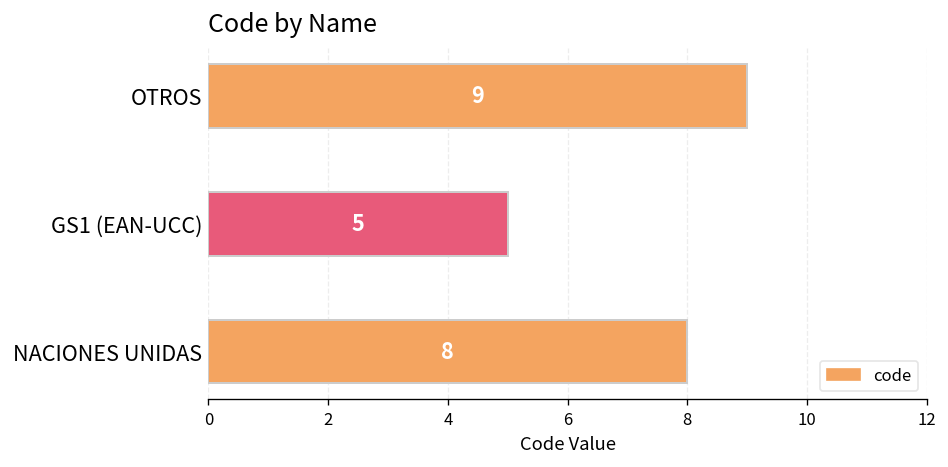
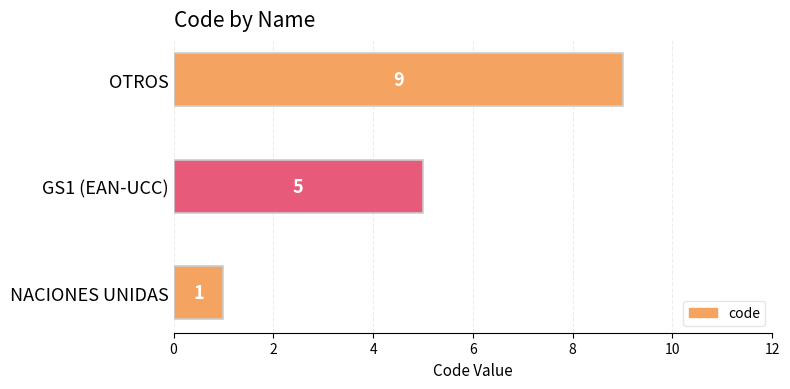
NACIONES UNIDAS: 8 -> 1
